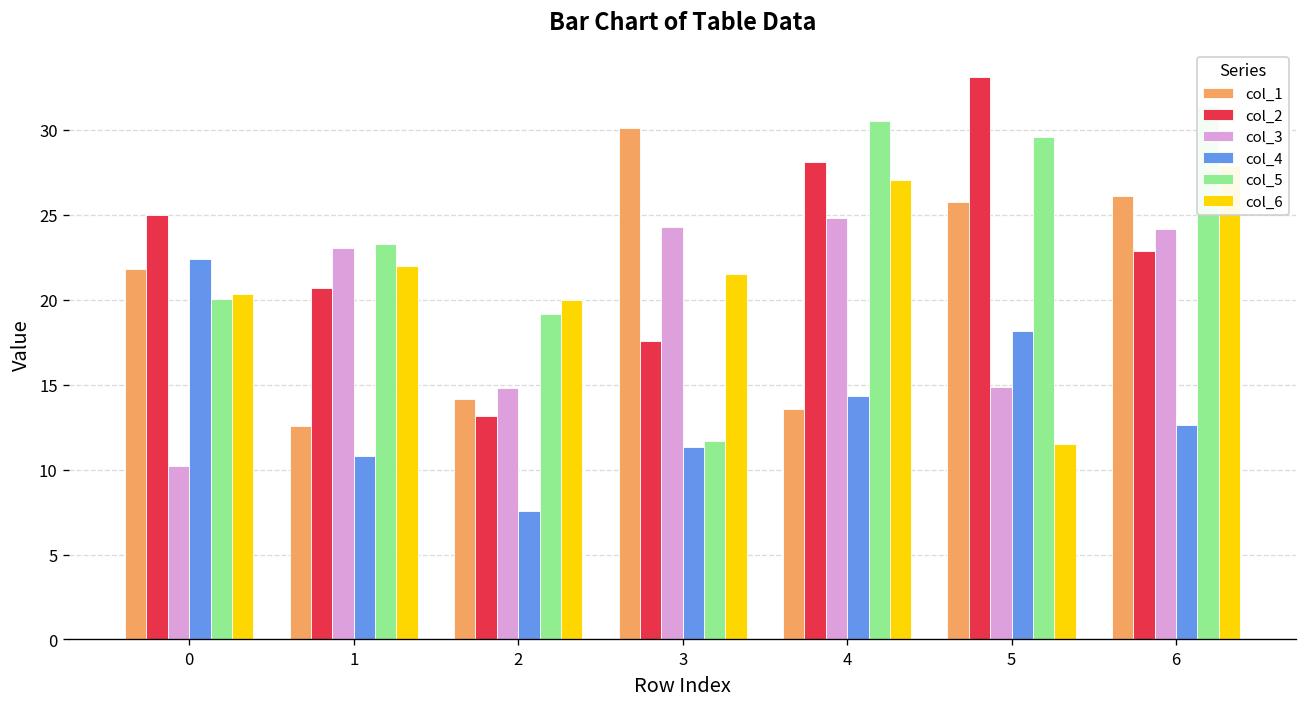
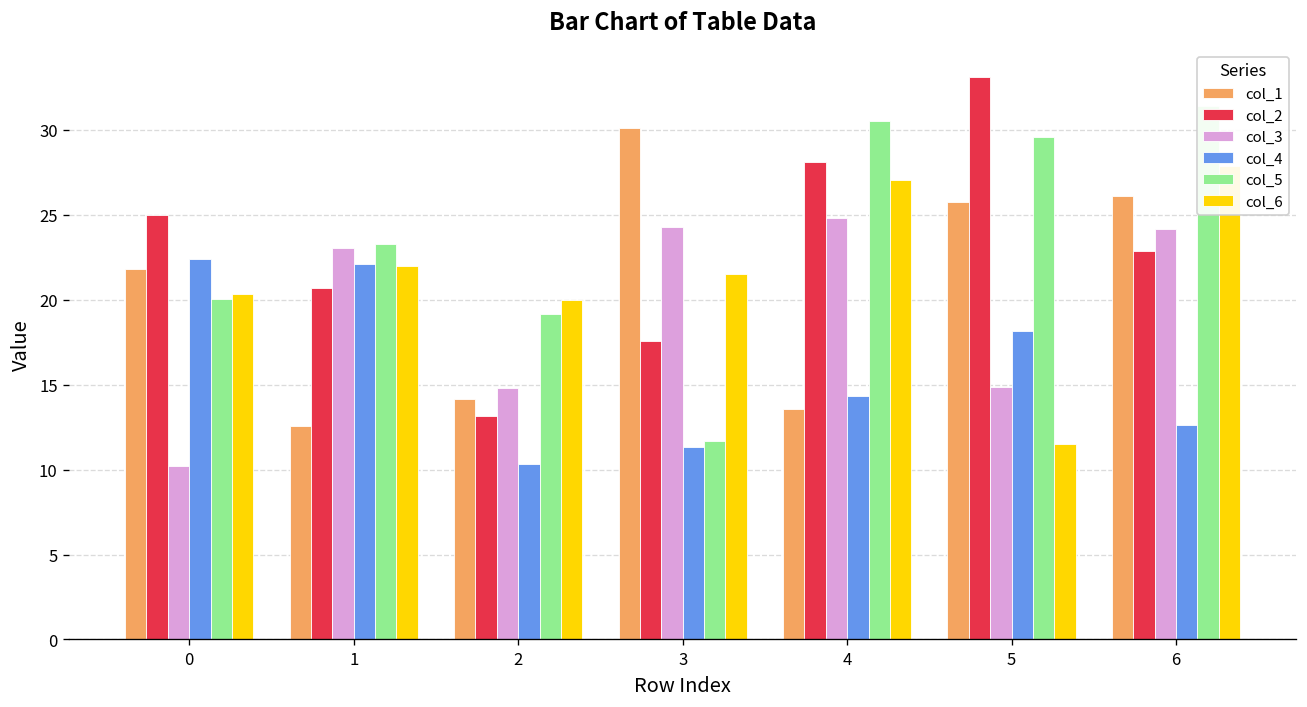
col_4, 1: 10.8 -> 22.1
col_4, 2: 7.6 -> 10.3
